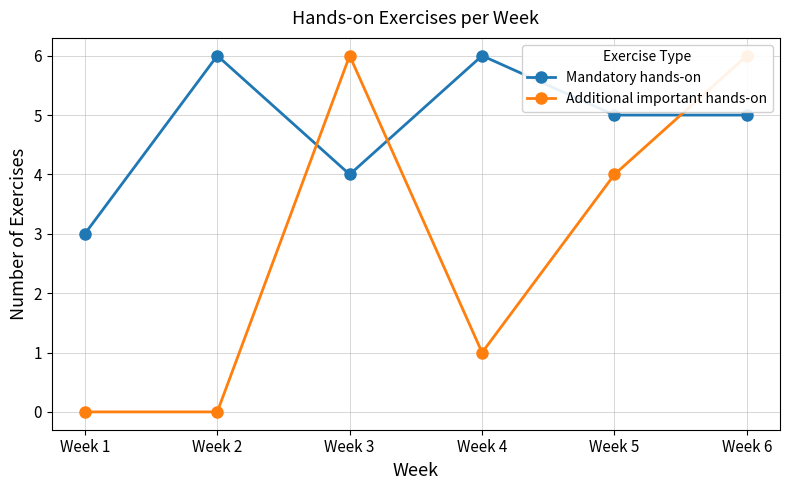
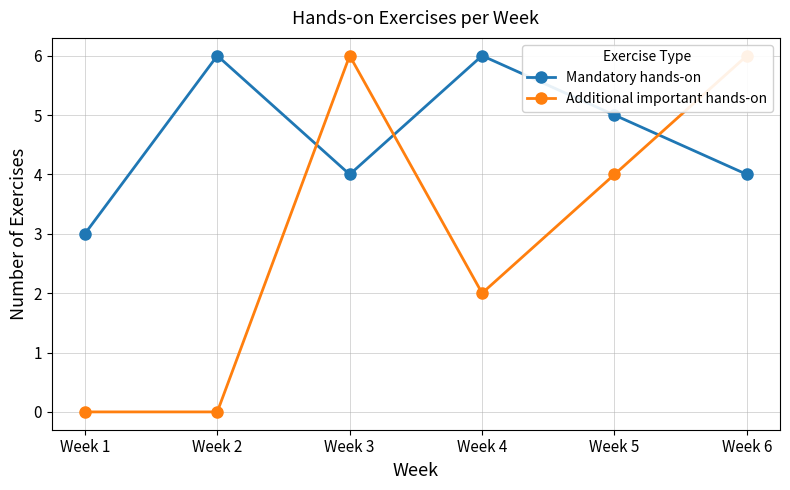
Additional important hands-on, Week 4: 1 -> 2
Mandatory hands-on, Week 6: 5 -> 4
